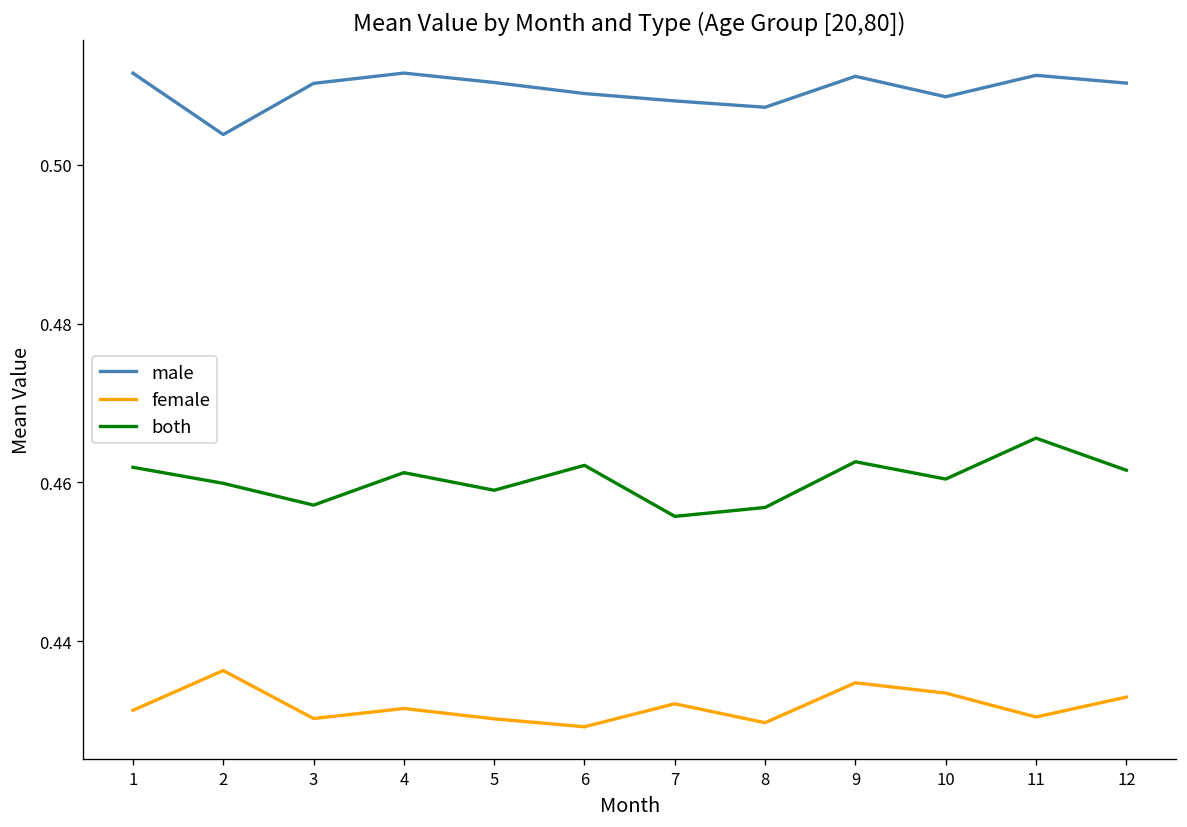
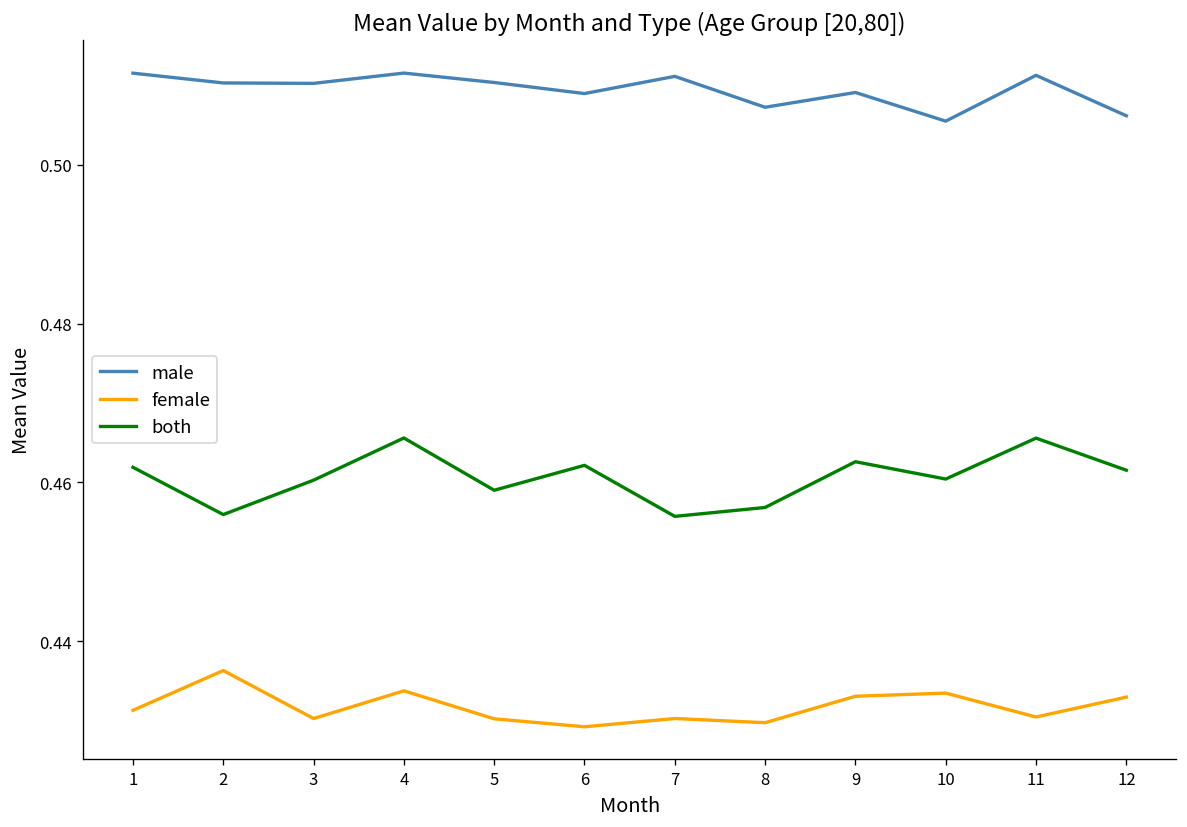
male, 2: 0.504 -> 0.510
both, 2: 0.460 -> 0.456
both, 3: 0.457 -> 0.460
female, 4: 0.432 -> 0.434
both, 4: 0.461 -> 0.466
male, 7: 0.508 -> 0.511
female, 7: 0.432 -> 0.430
male, 9: 0.511 -> 0.509
female, 9: 0.435 -> 0.433
male, 10: 0.509 -> 0.505
male, 12: 0.510 -> 0.506
